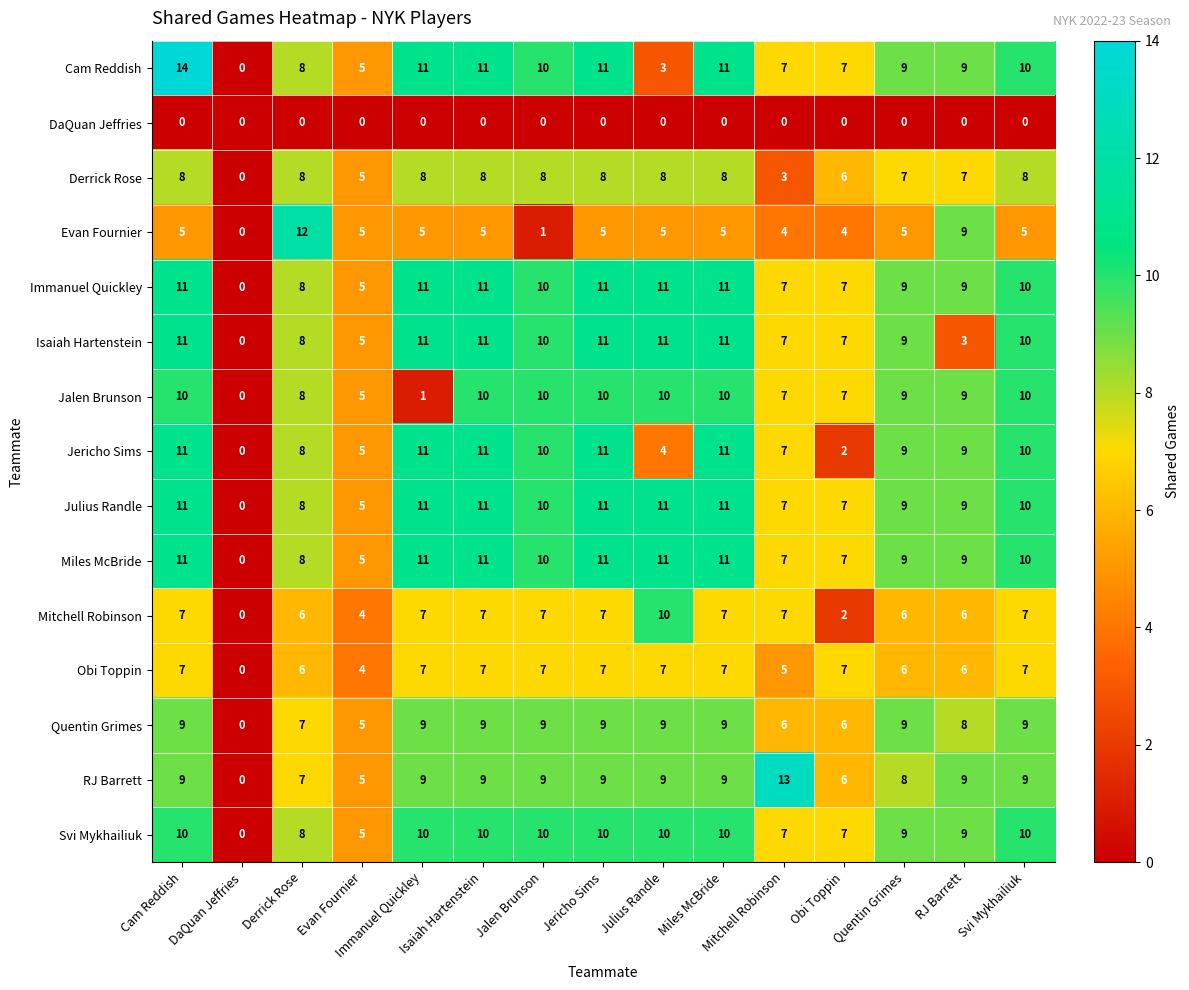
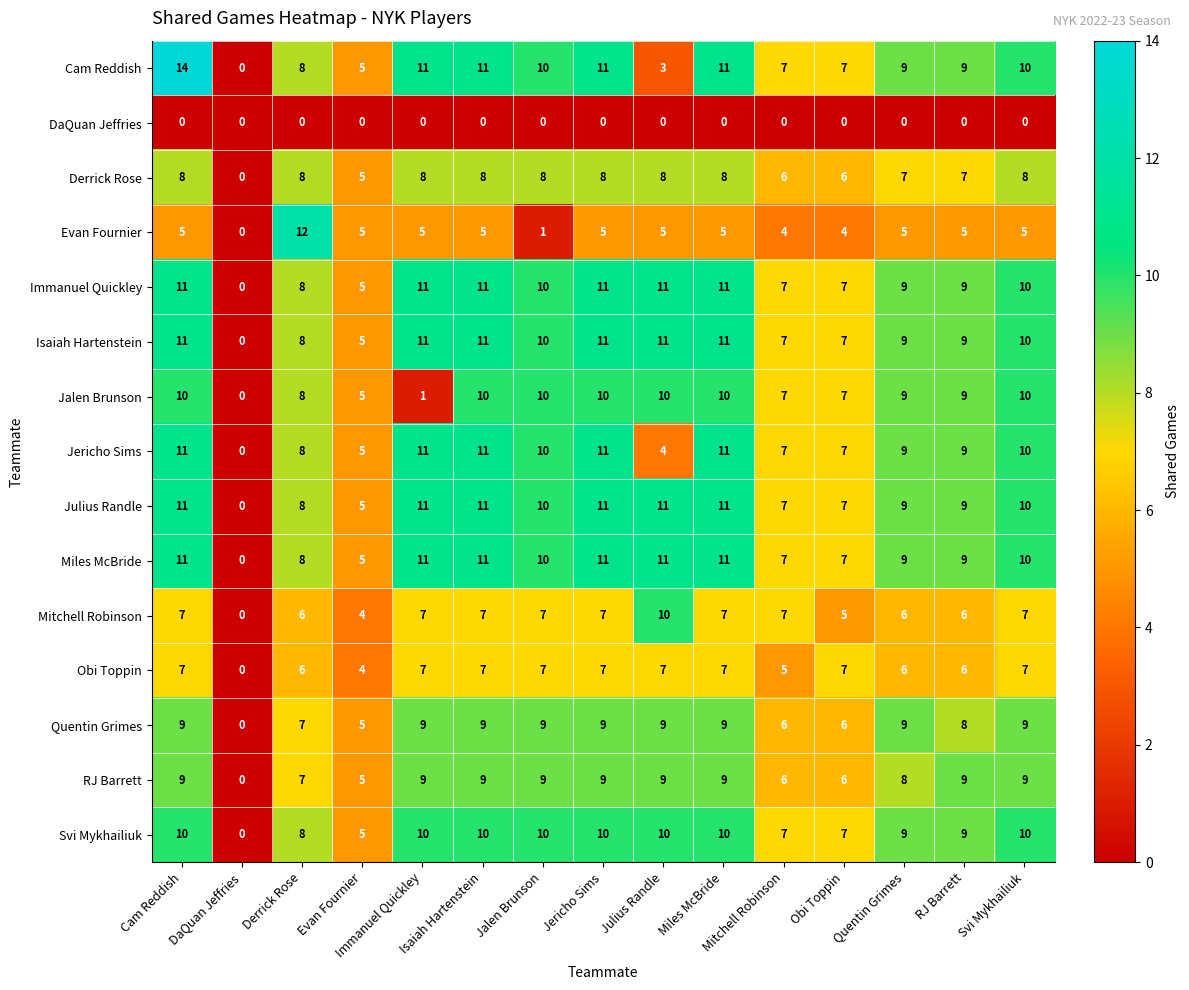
Derrick Rose, Mitchell Robinson: 3 -> 6
Evan Fournier, RJ Barrett: 9 -> 5
Isaiah Hartenstein, RJ Barrett: 3 -> 9
Jericho Sims, Obi Toppin: 2 -> 7
Mitchell Robinson, Obi Toppin: 2 -> 5
RJ Barrett, Mitchell Robinson: 13 -> 6
